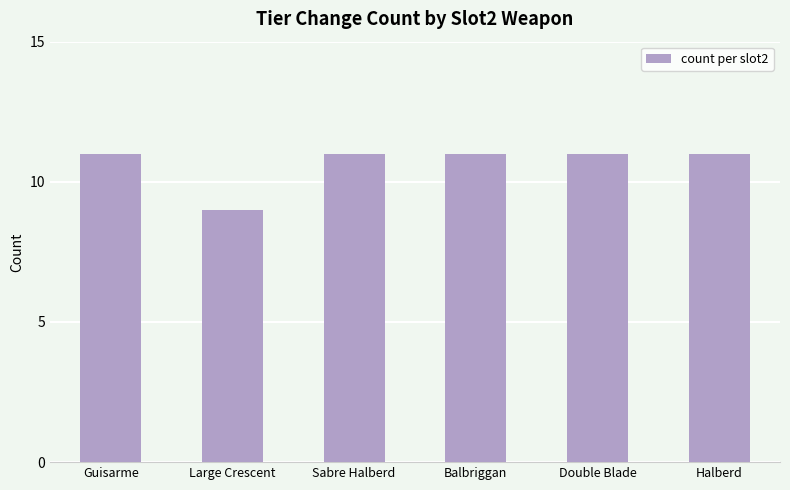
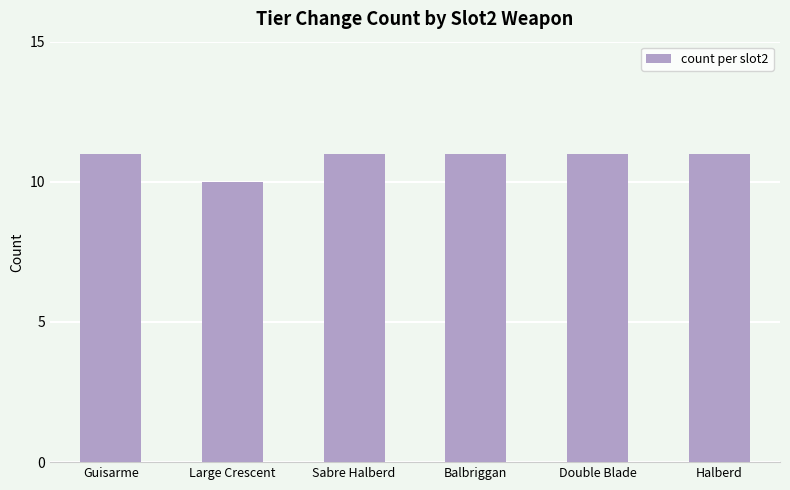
Large Crescent: 9 -> 10
